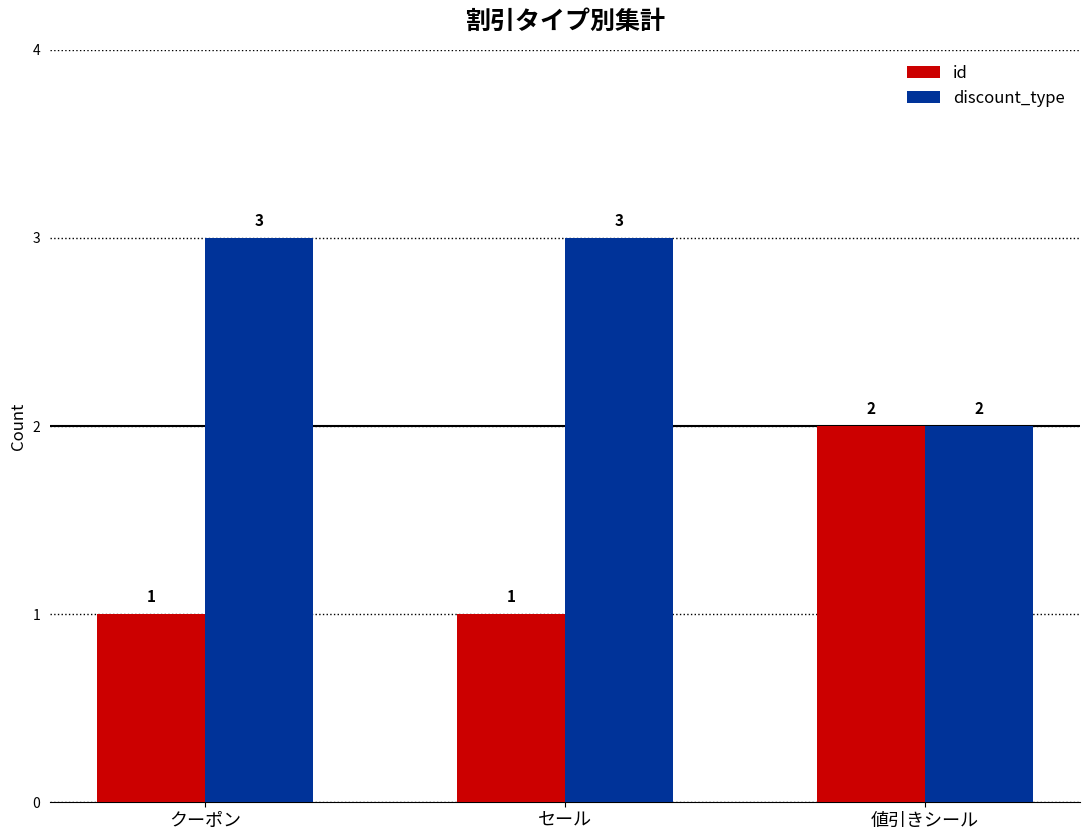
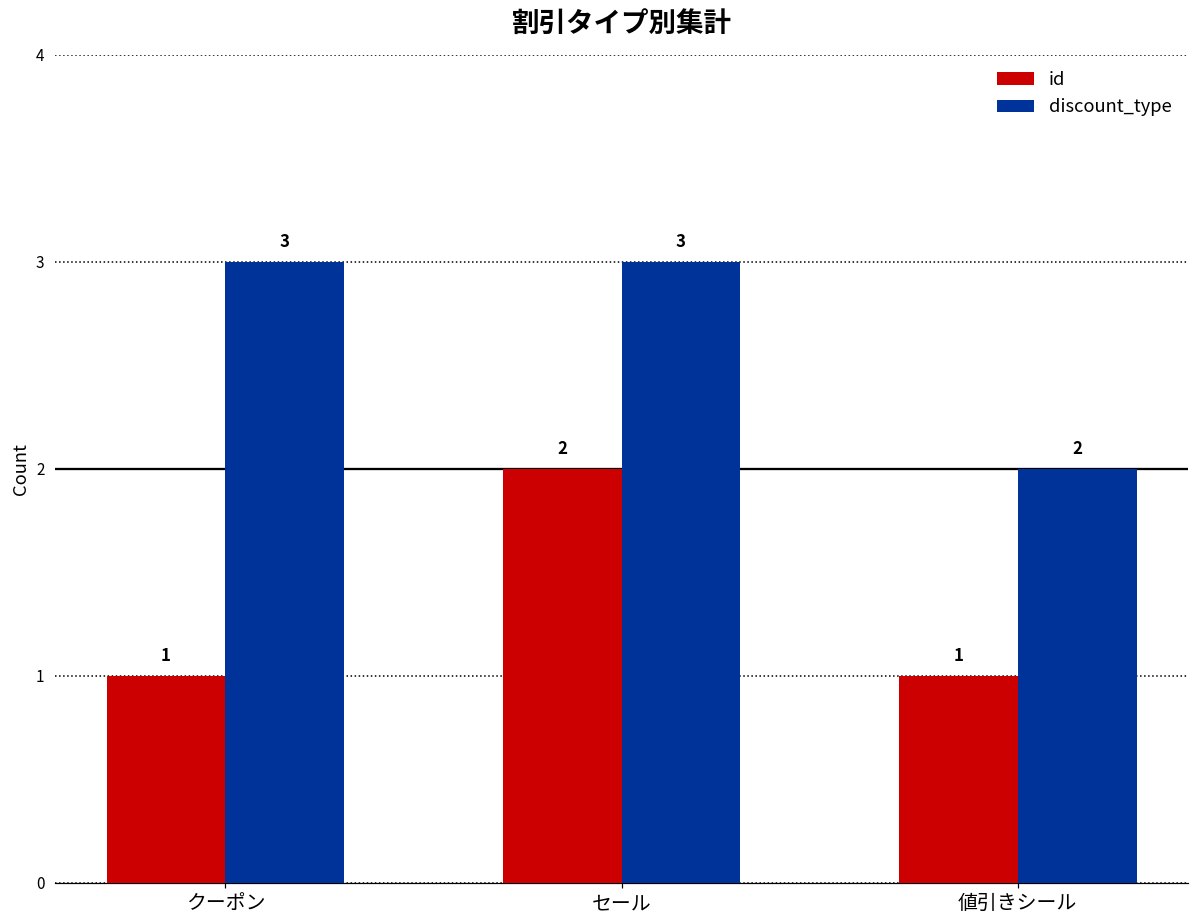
id, セール: 1 -> 2
id, 値引きシール: 2 -> 1
